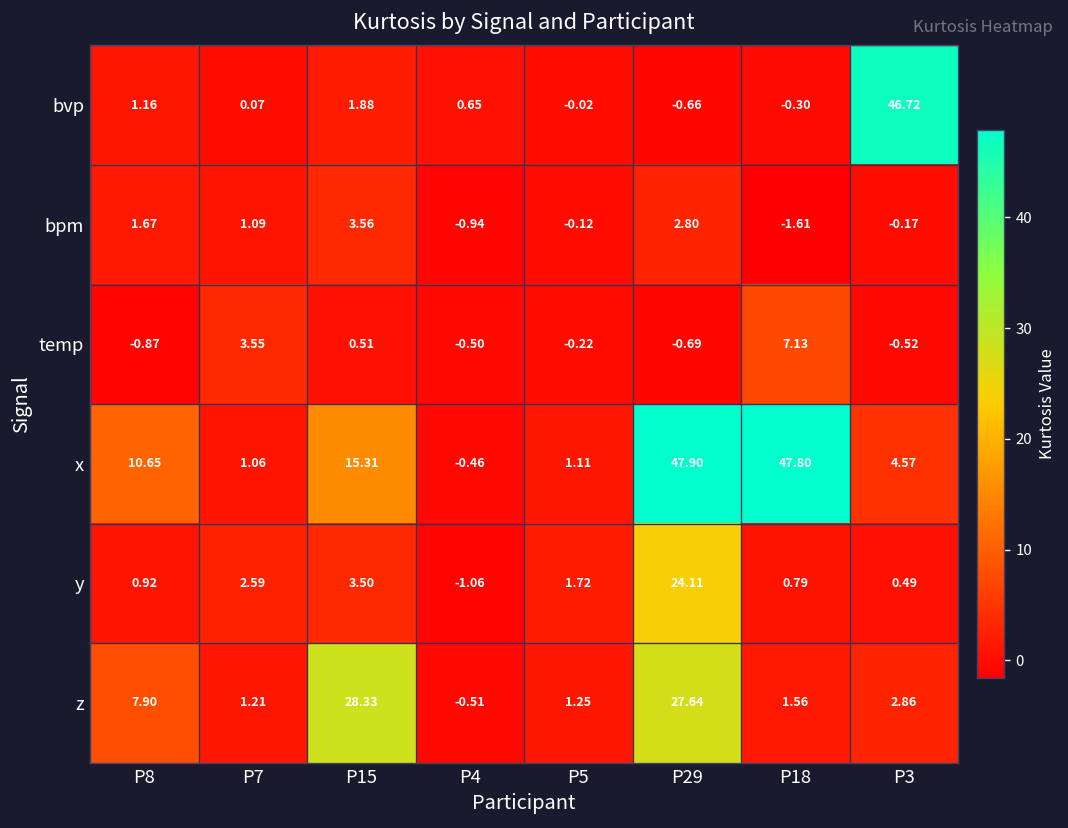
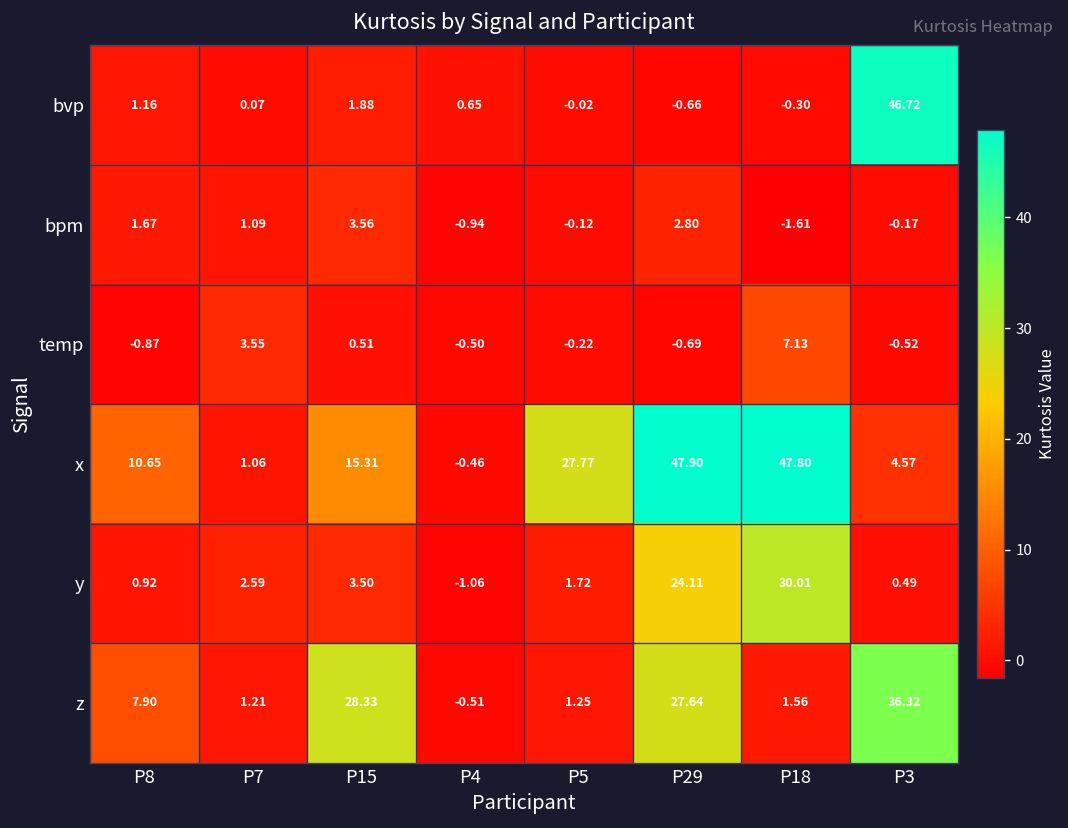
x, P5: 1.11 -> 27.77
y, P18: 0.79 -> 30.01
z, P3: 2.86 -> 36.32
